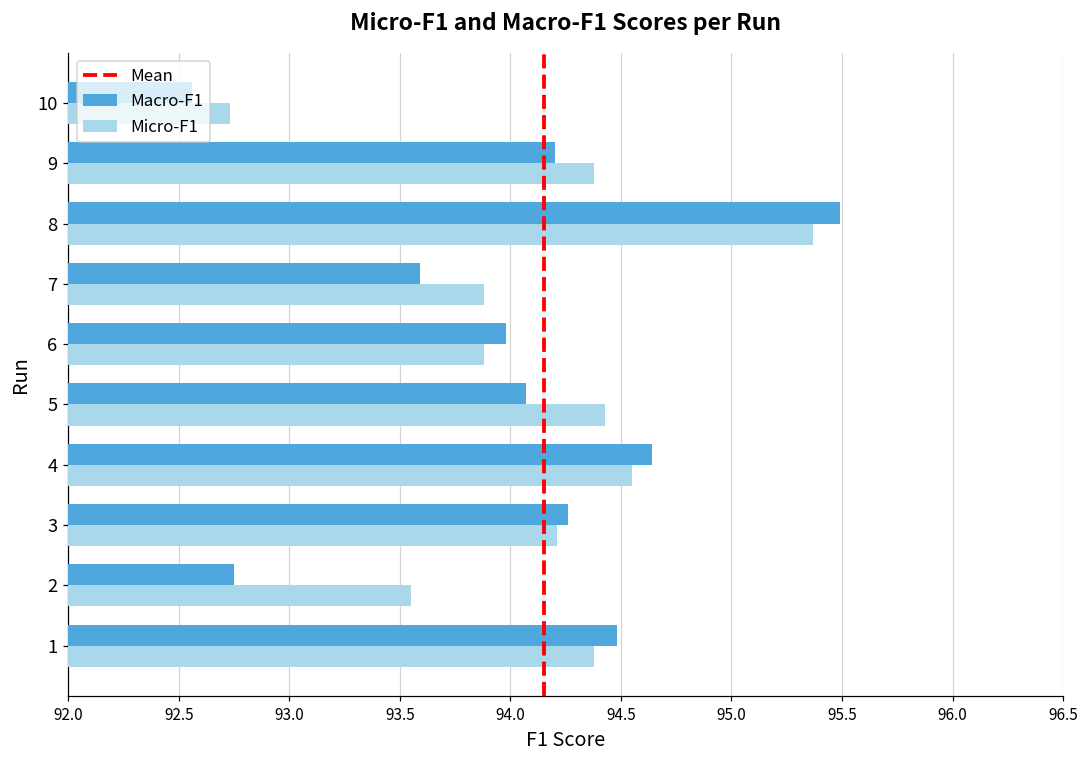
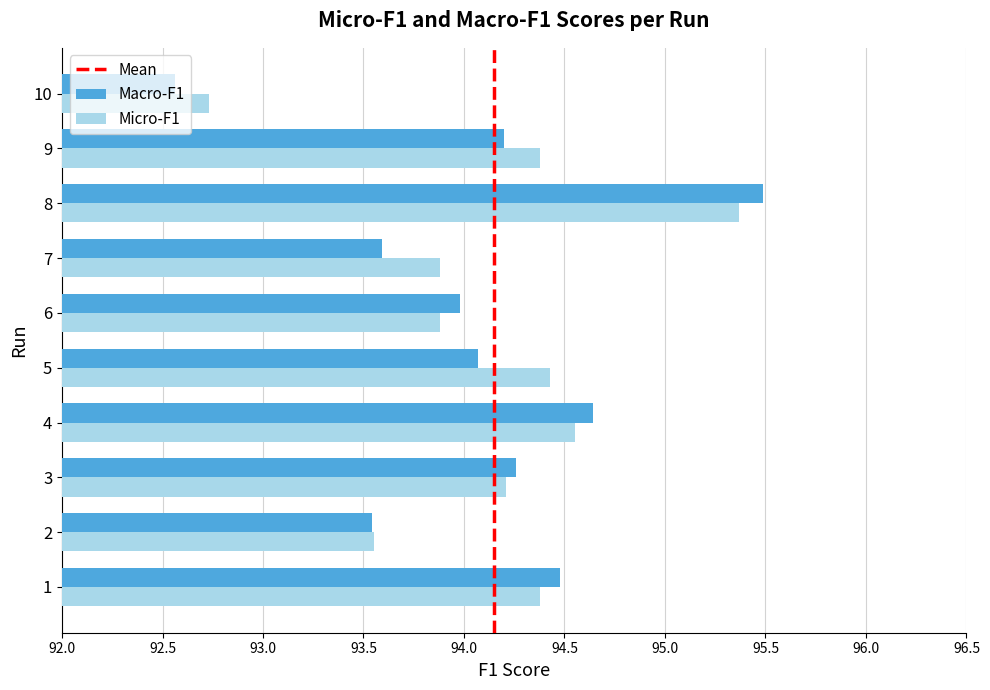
Macro-F1, 2: 92.75 -> 93.54
